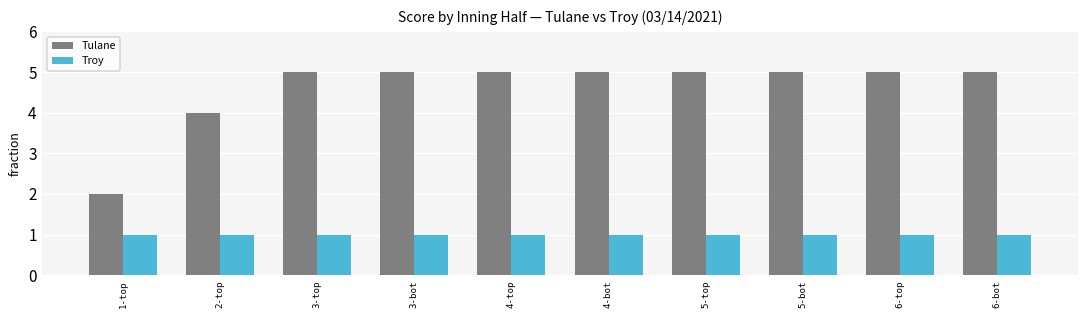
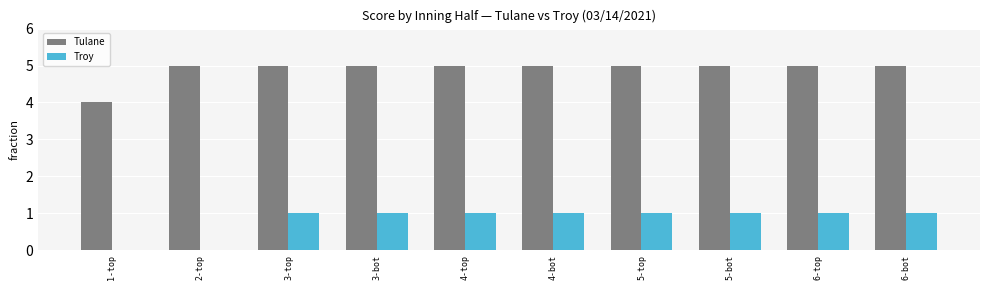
Tulane, 1-top: 2 -> 4
Troy, 1-top: 1 -> 0
Tulane, 2-top: 4 -> 5
Troy, 2-top: 1 -> 0
